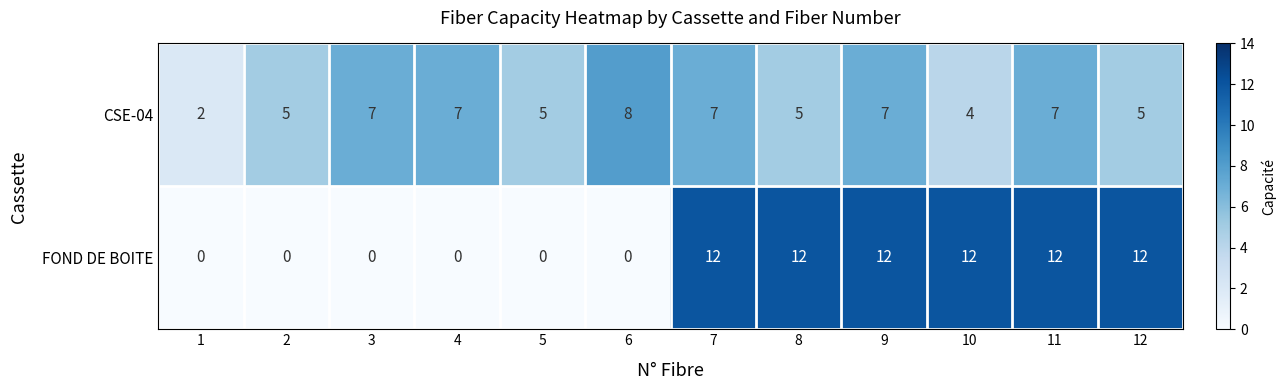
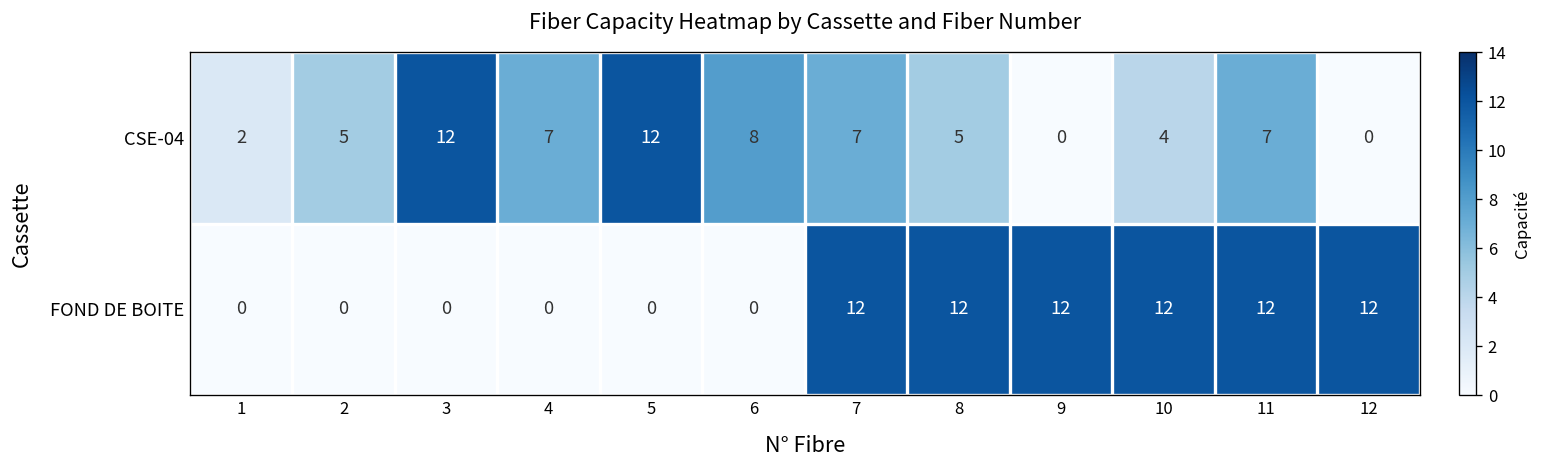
CSE-04, 3: 7 -> 12
CSE-04, 5: 5 -> 12
CSE-04, 9: 7 -> 0
CSE-04, 12: 5 -> 0
